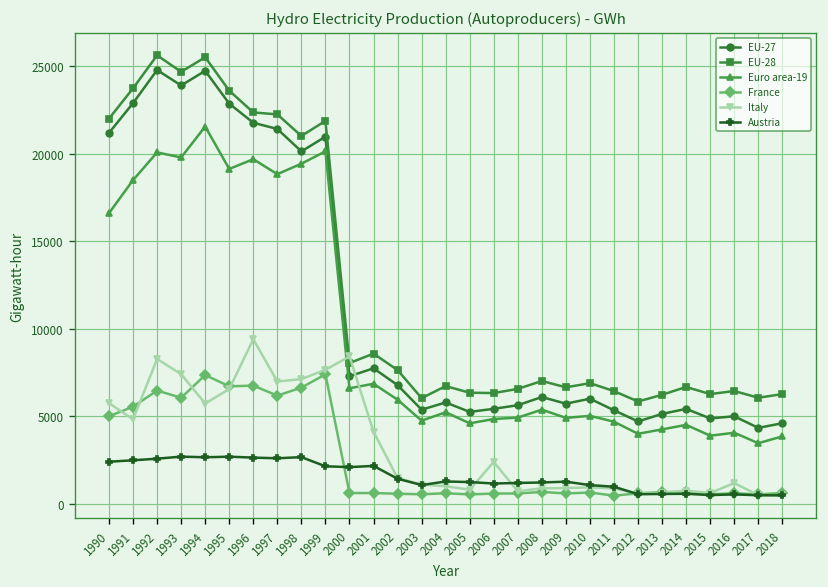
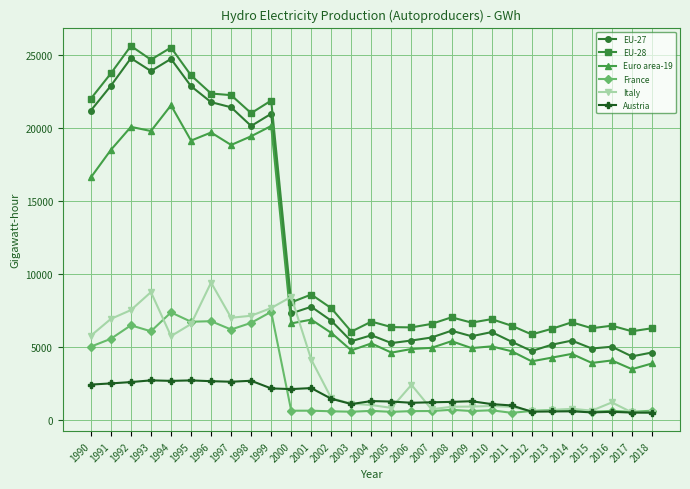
Italy, 1991: 4800 -> 6900
Italy, 1992: 8300 -> 7500
Italy, 1993: 7400 -> 8700
